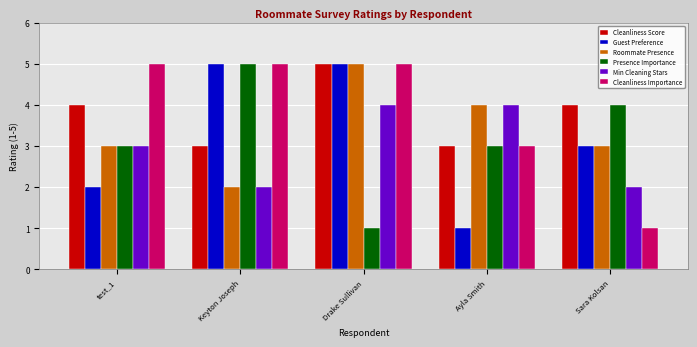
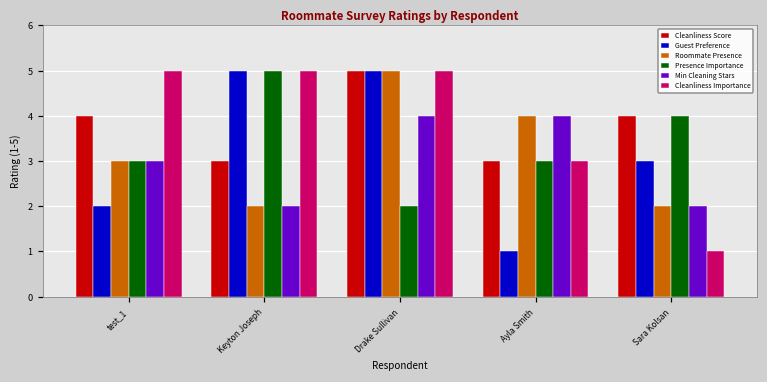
Presence Importance, Drake Sullivan: 1 -> 2
Roommate Presence, Sara Kolsan: 3 -> 2
